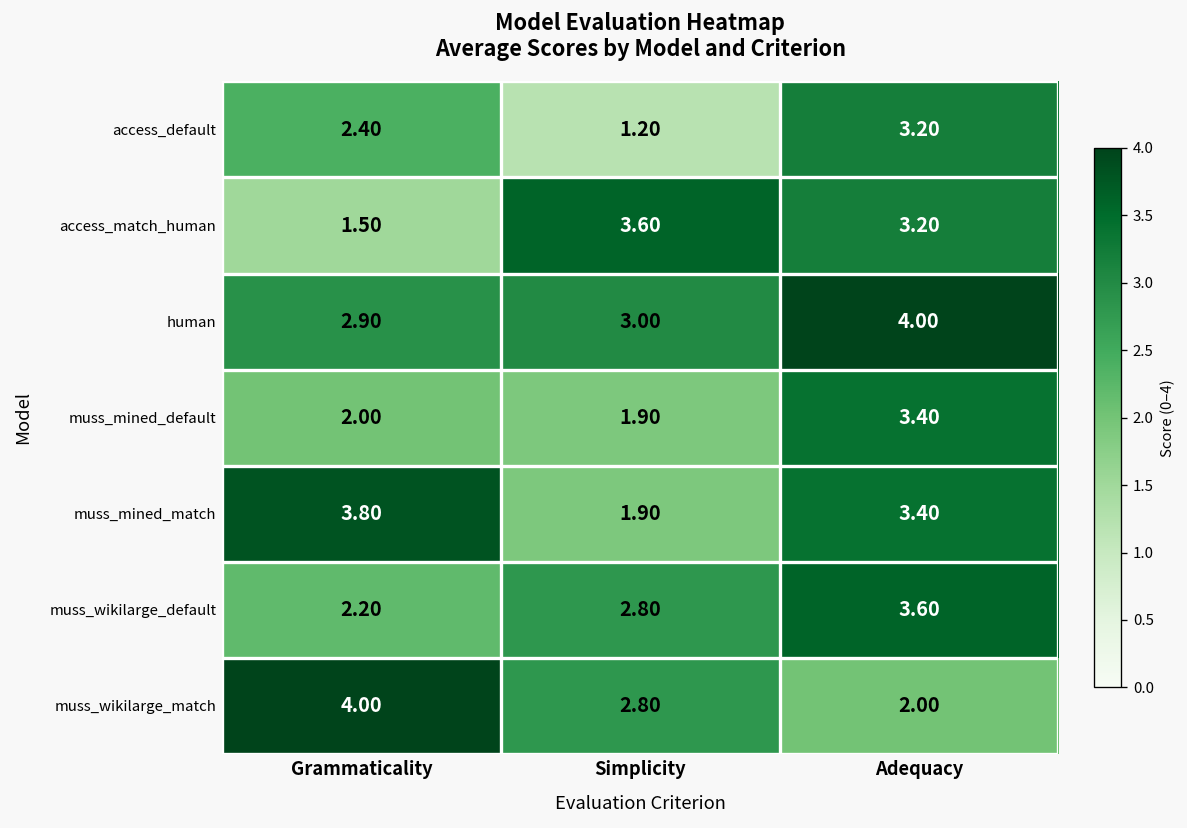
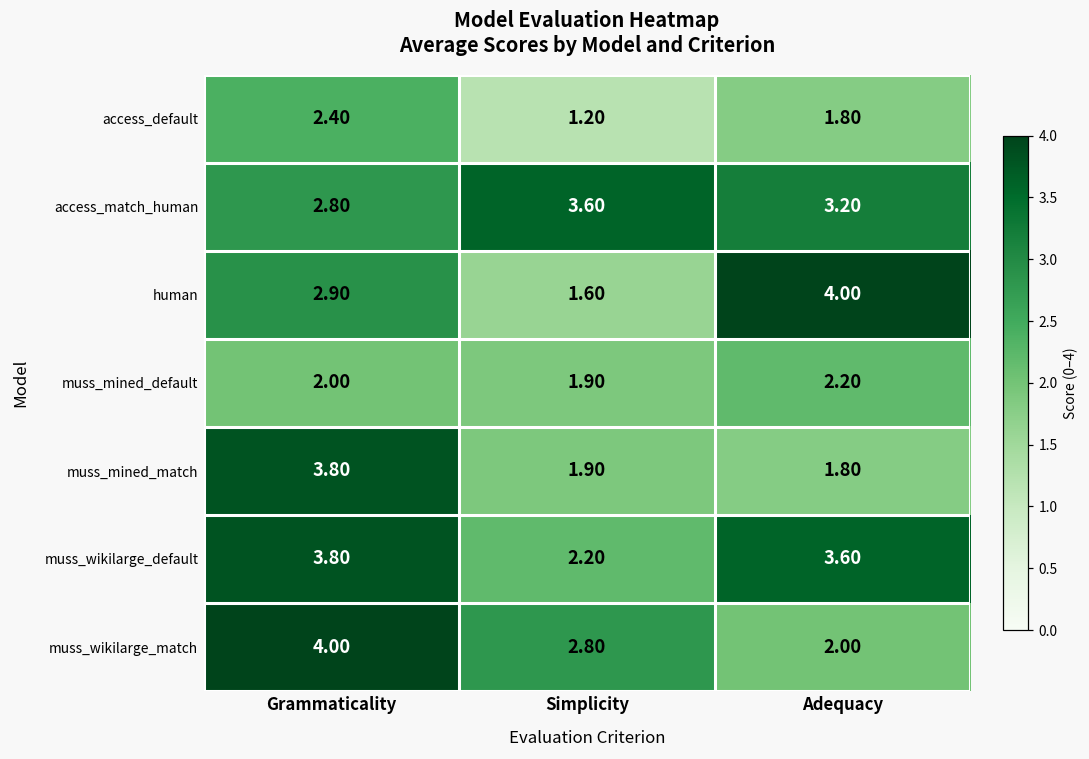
access_default, Adequacy: 3.20 -> 1.80
access_match_human, Grammaticality: 1.50 -> 2.80
human, Simplicity: 3.00 -> 1.60
muss_mined_default, Adequacy: 3.40 -> 2.20
muss_mined_match, Adequacy: 3.40 -> 1.80
muss_wikilarge_default, Grammaticality: 2.20 -> 3.80
muss_wikilarge_default, Simplicity: 2.80 -> 2.20
